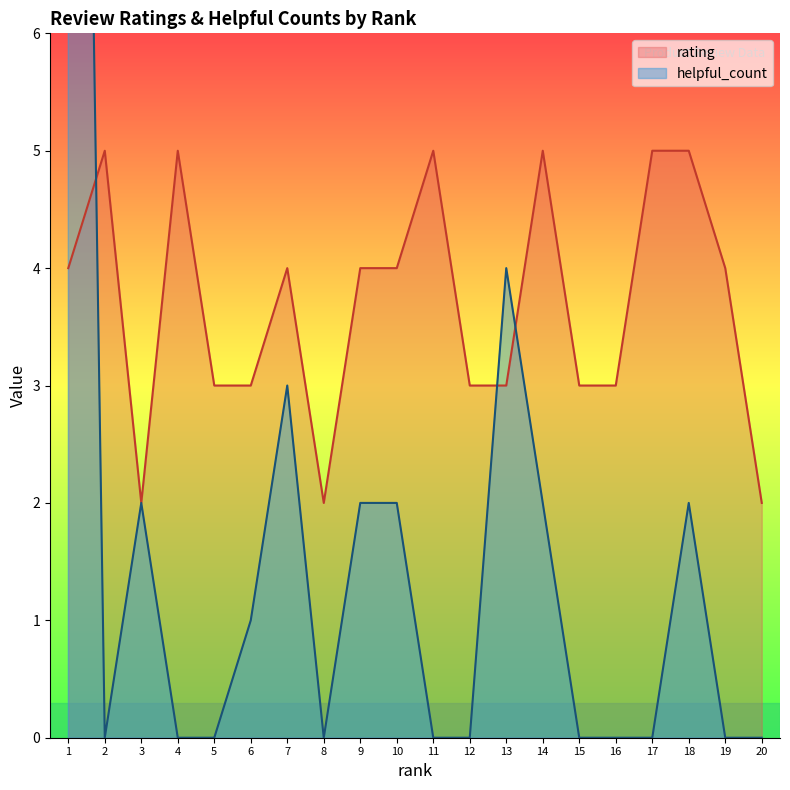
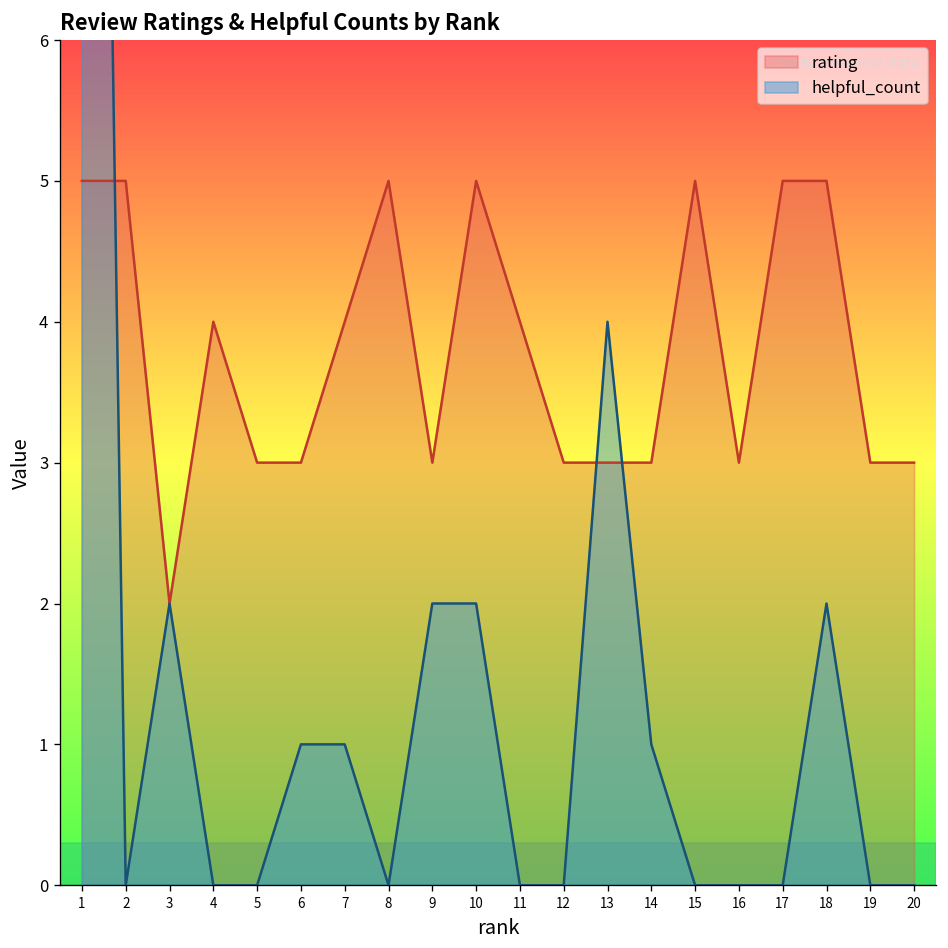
rating, 1: 4 -> 5
rating, 4: 5 -> 4
helpful_count, 7: 3 -> 1
rating, 8: 2 -> 5
rating, 9: 4 -> 3
rating, 10: 4 -> 5
rating, 11: 5 -> 4
rating, 14: 5 -> 3
helpful_count, 14: 2 -> 1
rating, 15: 3 -> 5
rating, 19: 4 -> 3
rating, 20: 2 -> 3
